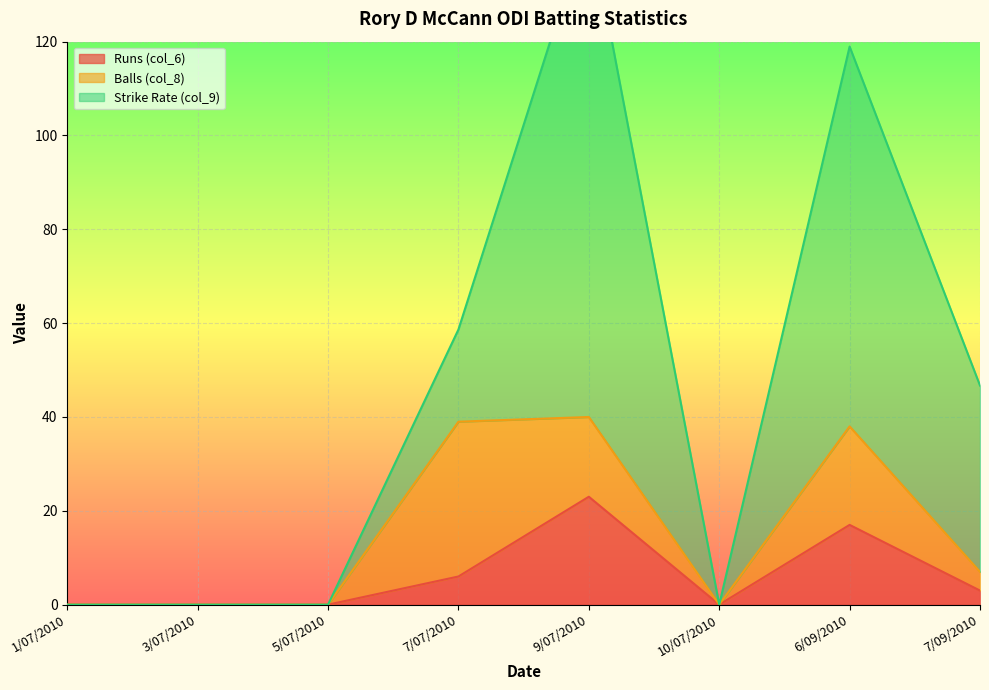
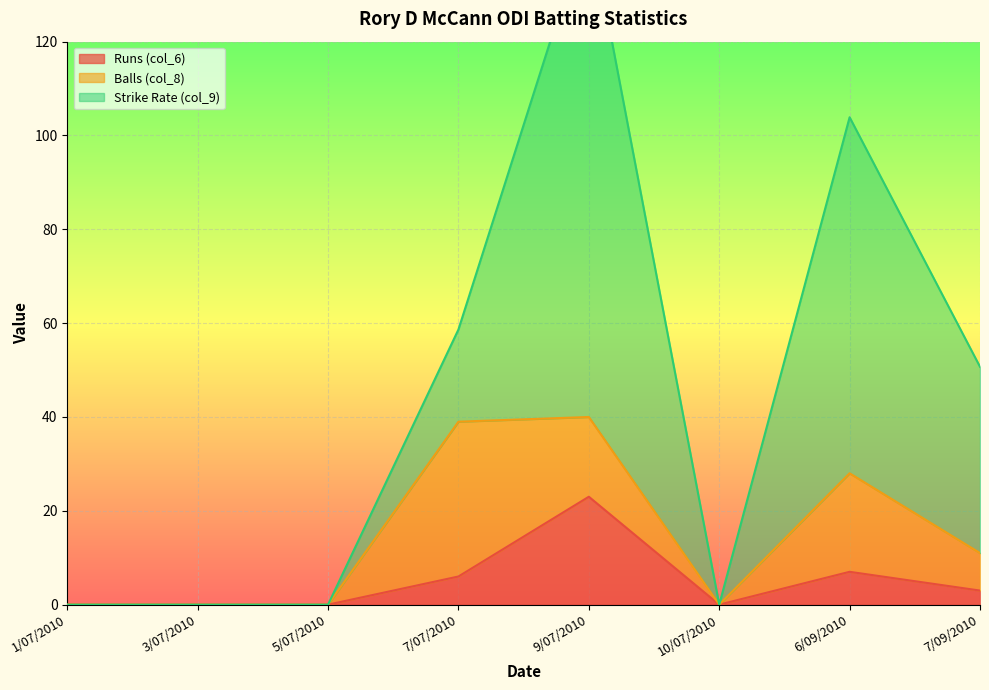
Runs (col_6), 6/09/2010: 17 -> 7
Strike Rate (col_9), 6/09/2010: 81 -> 76
Balls (col_8), 7/09/2010: 4 -> 8
